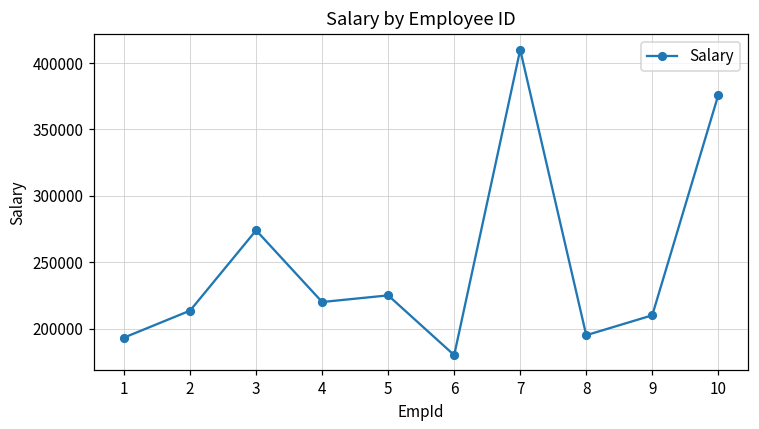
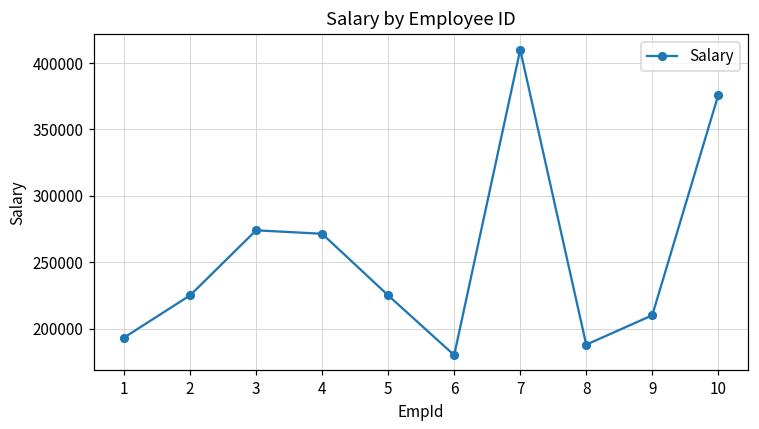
2: 214000 -> 225000
4: 220000 -> 271000
8: 195000 -> 188000
